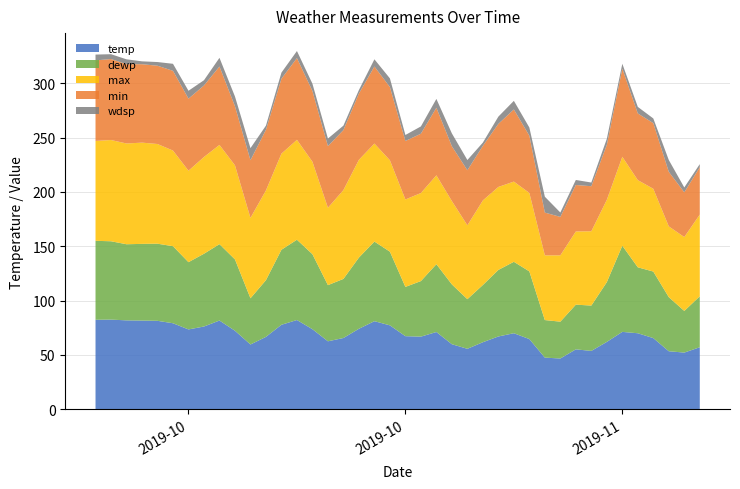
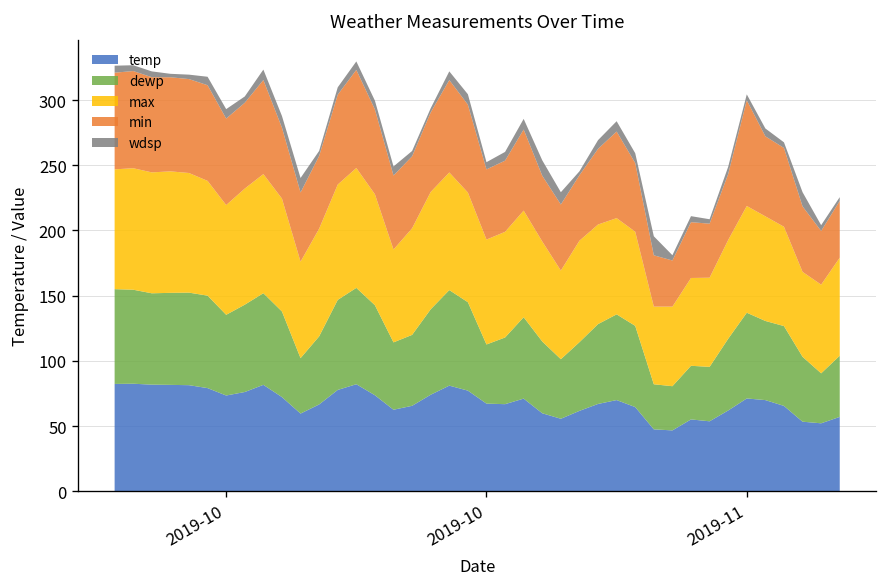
dewp, 2019-11: 79 -> 66
